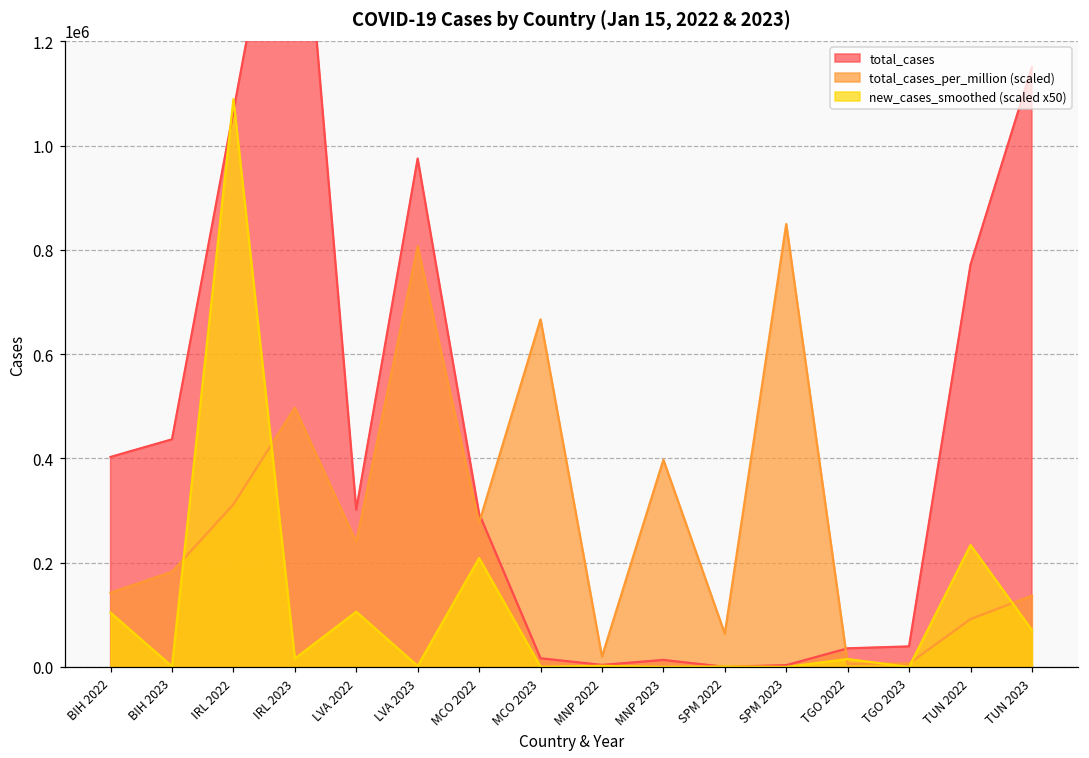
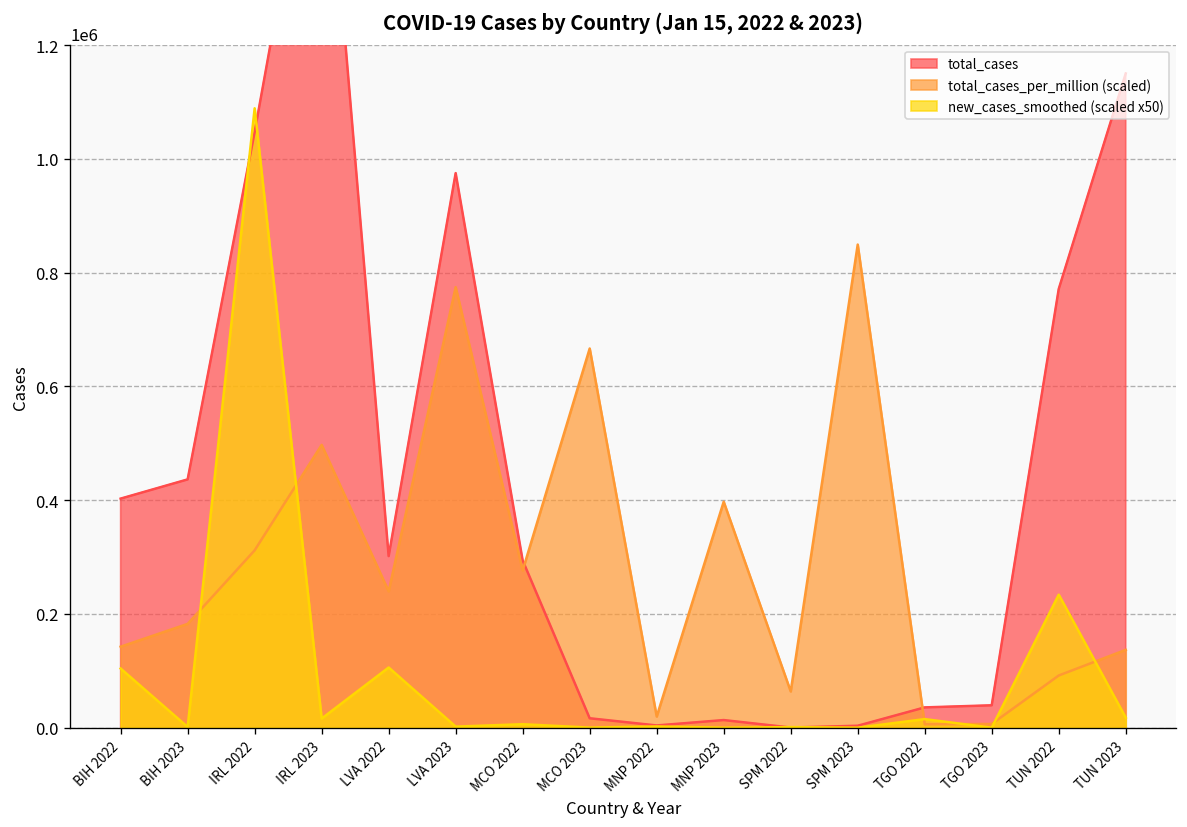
total_cases, IRL 2022: 1070000 -> 1050000
total_cases_per_million (scaled), LVA 2023: 810000 -> 770000
new_cases_smoothed (scaled x50), MCO 2022: 210000 -> 10000
new_cases_smoothed (scaled x50), TUN 2023: 70000 -> 20000
